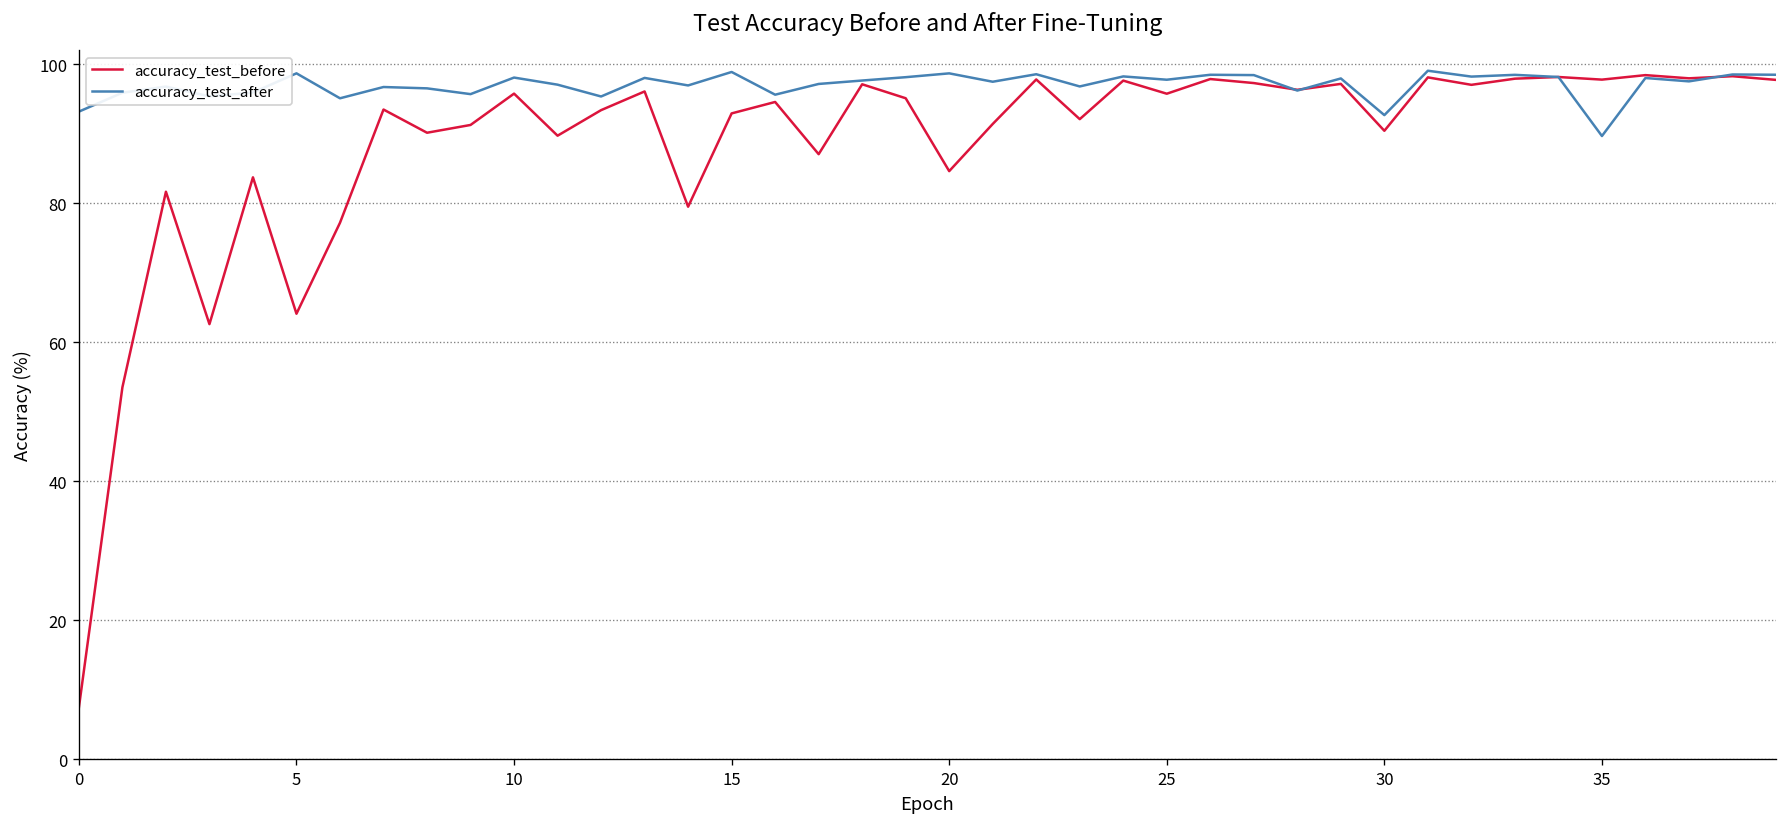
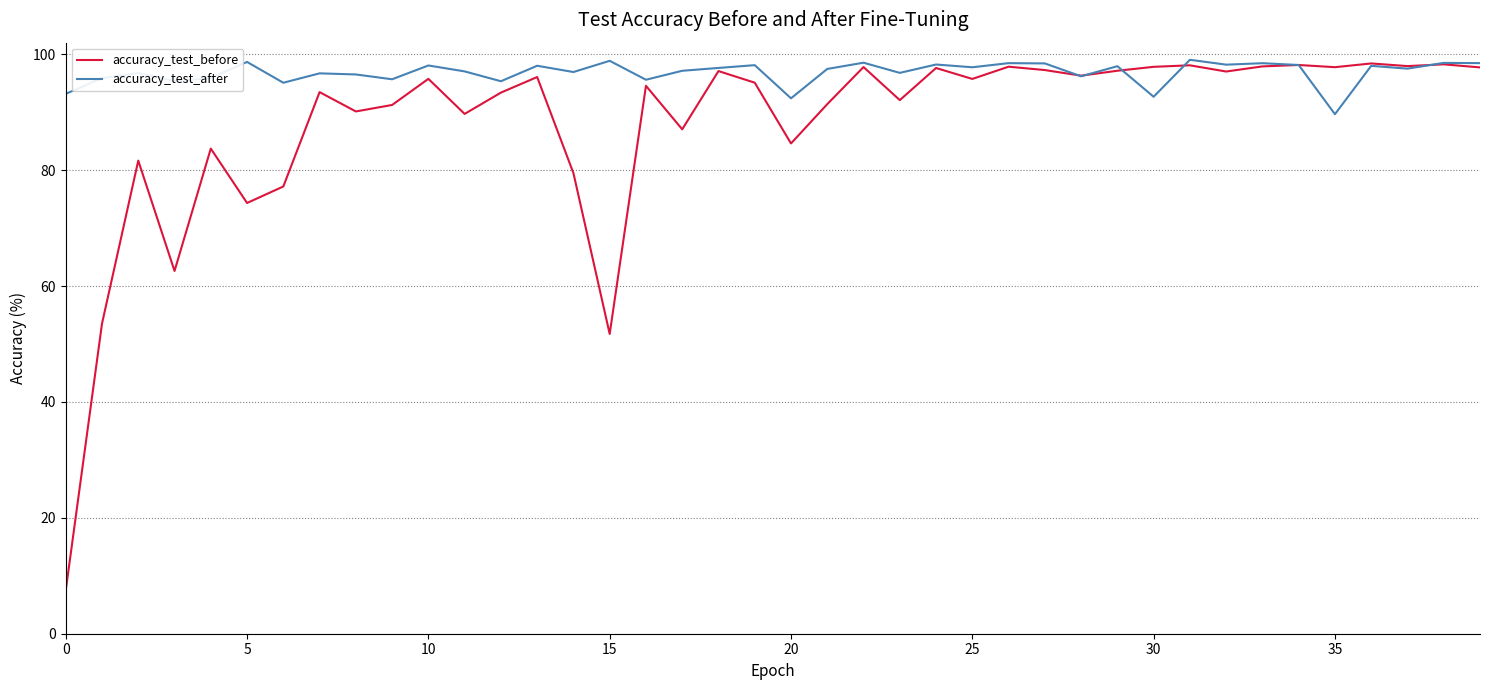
accuracy_test_before, 5: 64 -> 74
accuracy_test_before, 15: 93 -> 52
accuracy_test_after, 20: 99 -> 92
accuracy_test_before, 30: 90 -> 98
